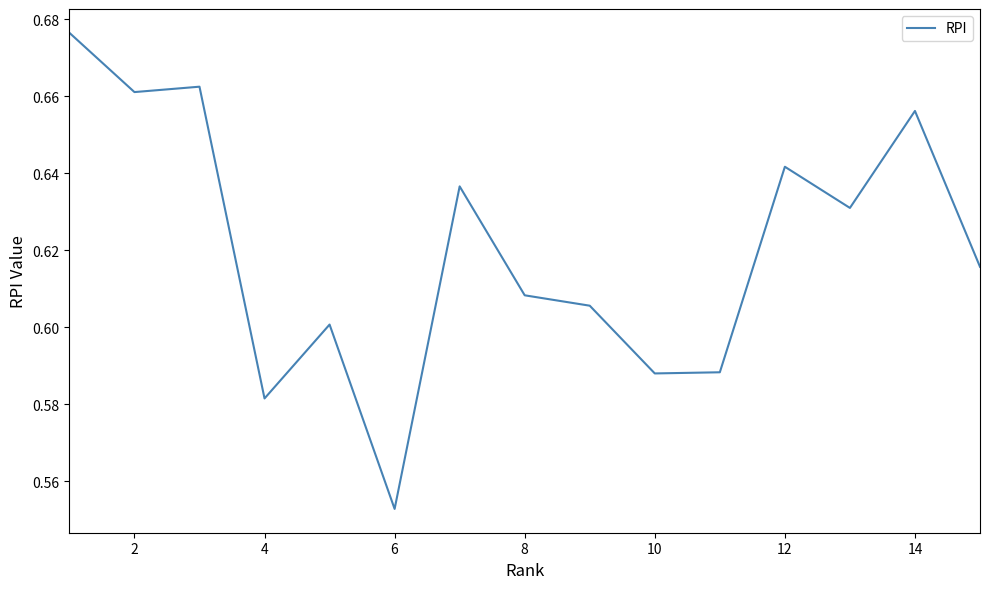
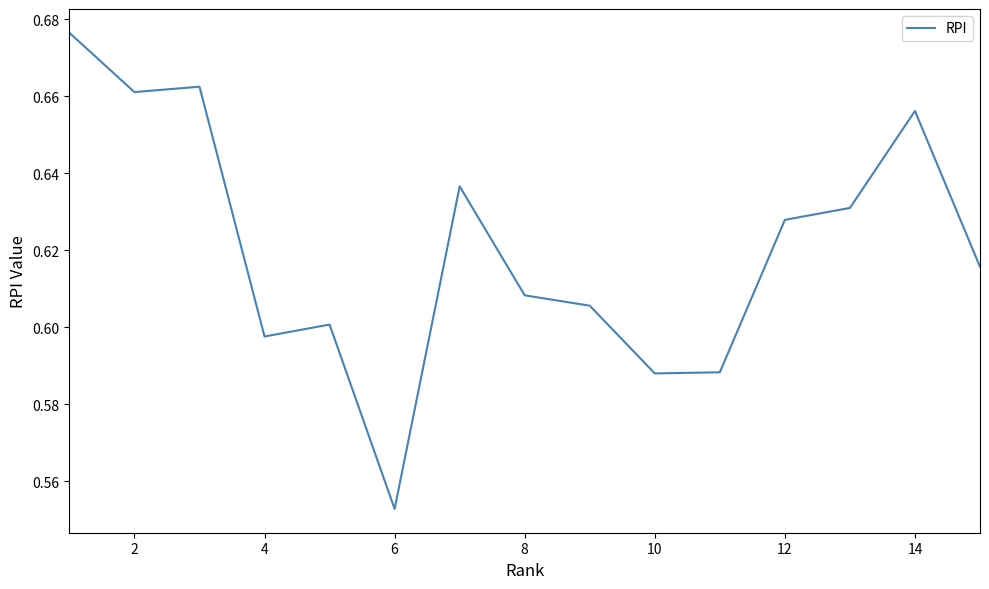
4: 0.582 -> 0.598
12: 0.642 -> 0.628
